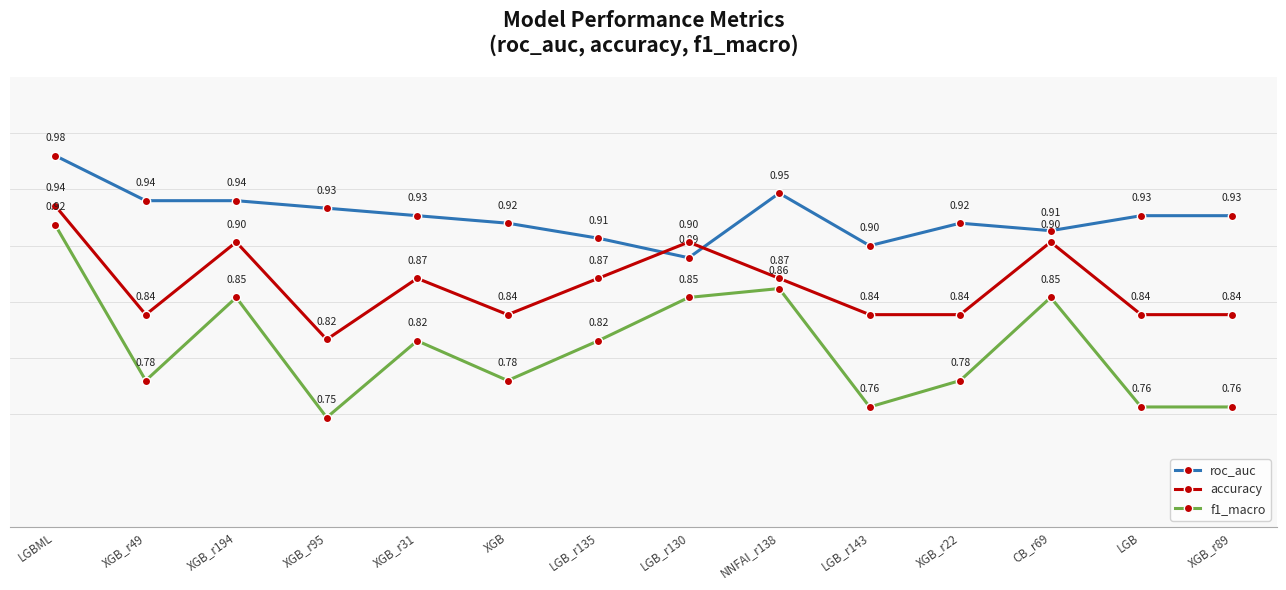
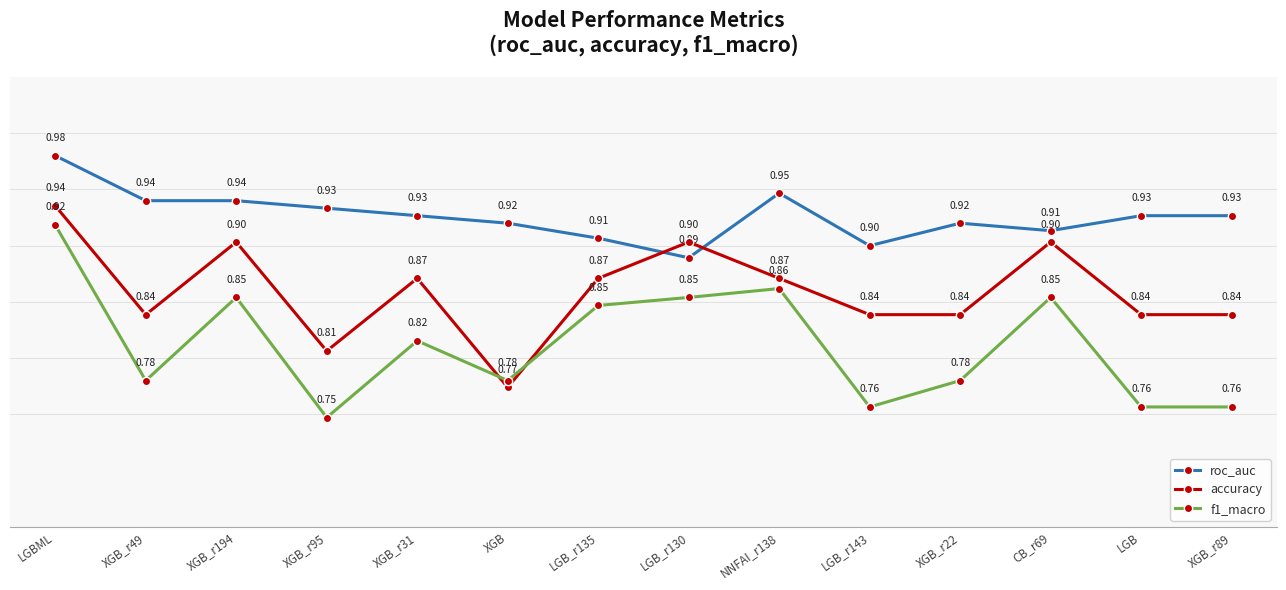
accuracy, XGB_r95: 0.82 -> 0.81
accuracy, XGB: 0.84 -> 0.77
f1_macro, LGB_r135: 0.82 -> 0.85
